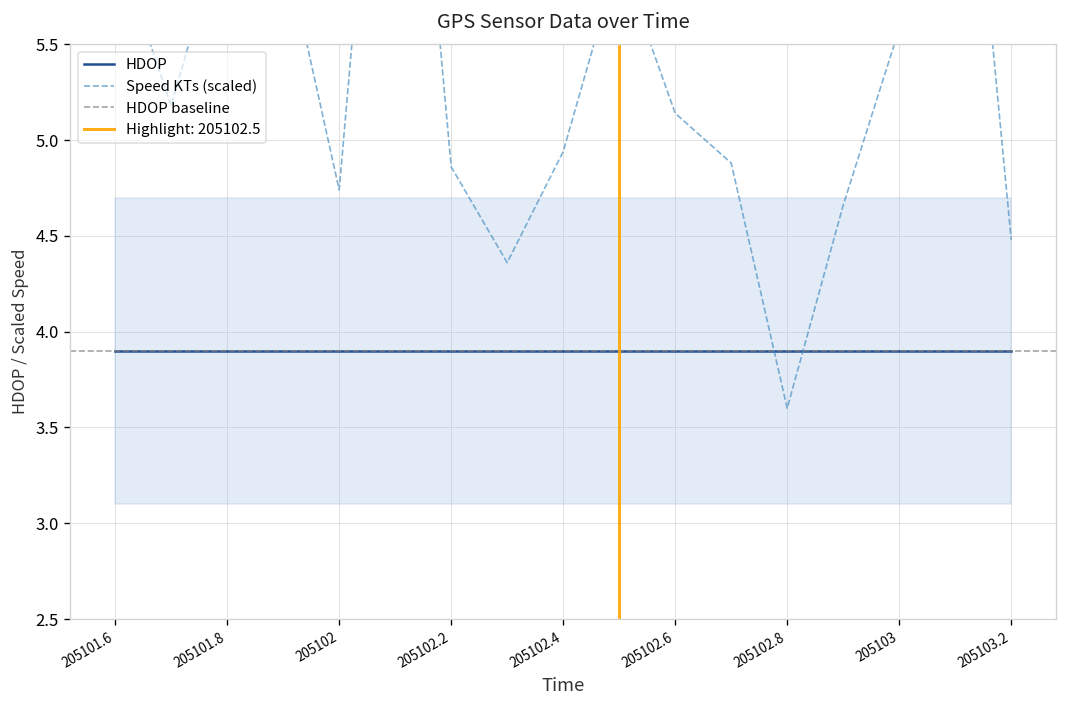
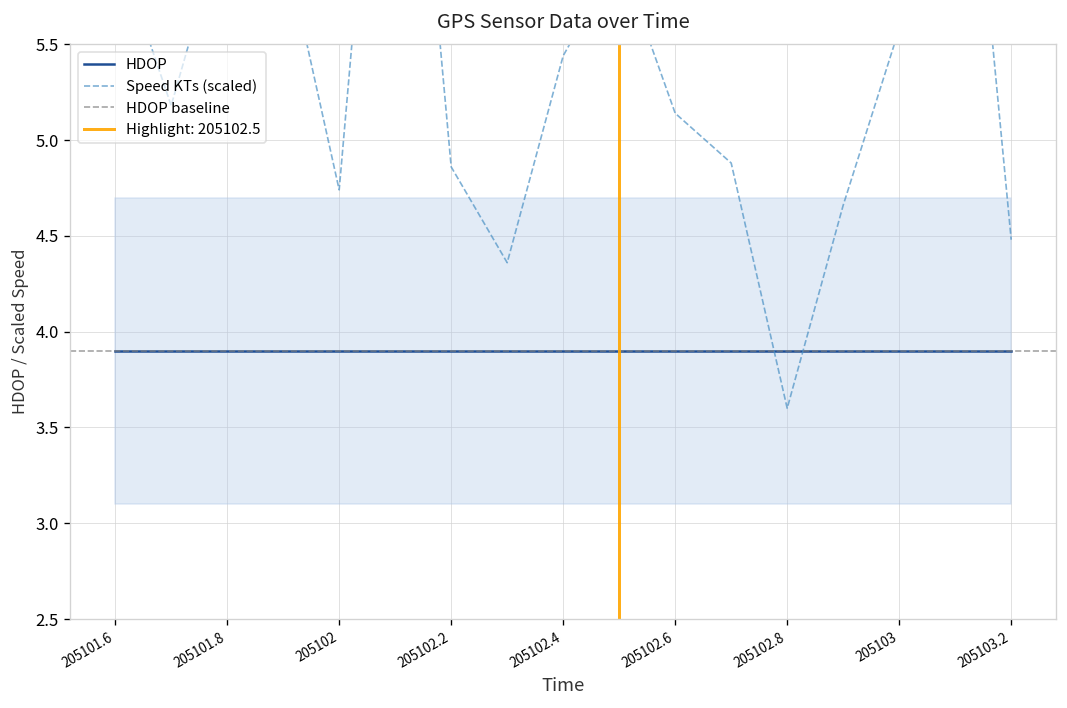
Speed KTs (scaled), 205102.4: 4.94 -> 5.44
